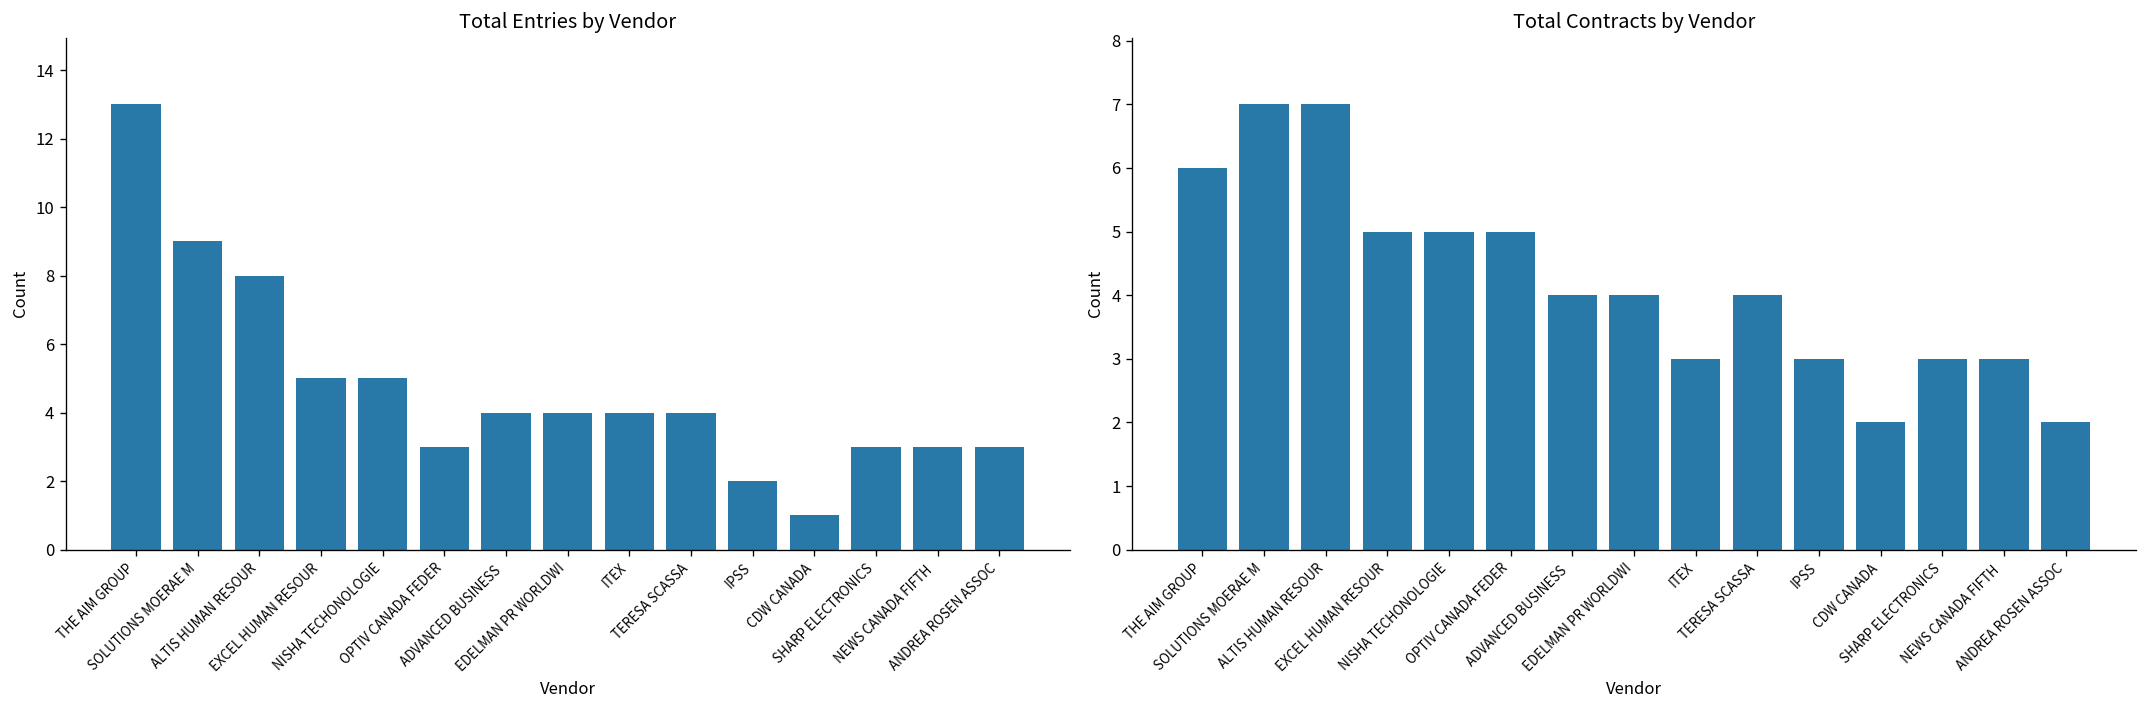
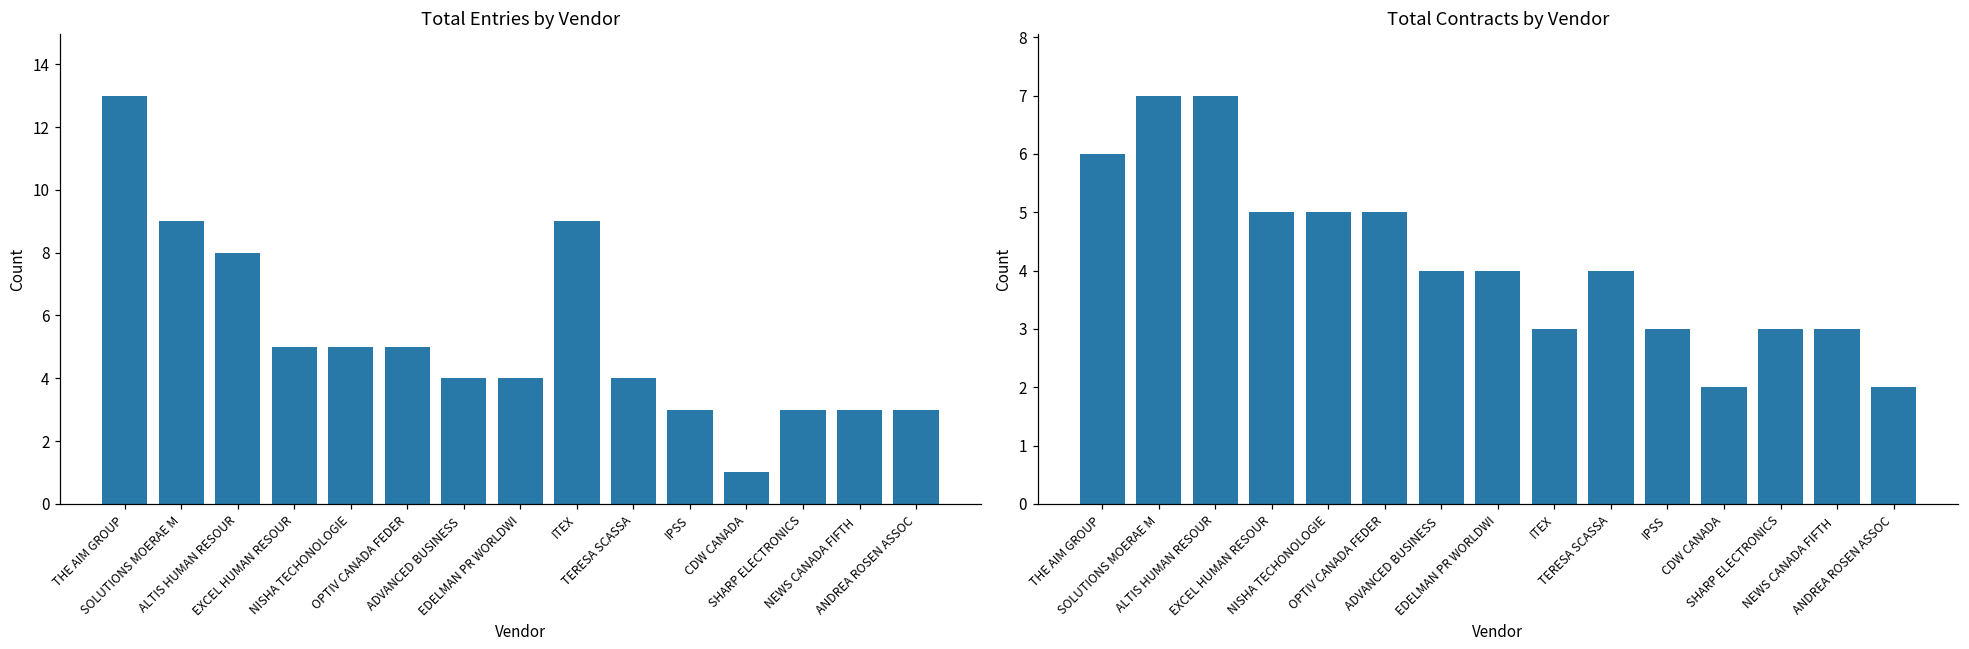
Total Entries by Vendor, OPTIV CANADA FEDER: 3 -> 5
Total Entries by Vendor, ITEX: 4 -> 9
Total Entries by Vendor, IPSS: 2 -> 3
